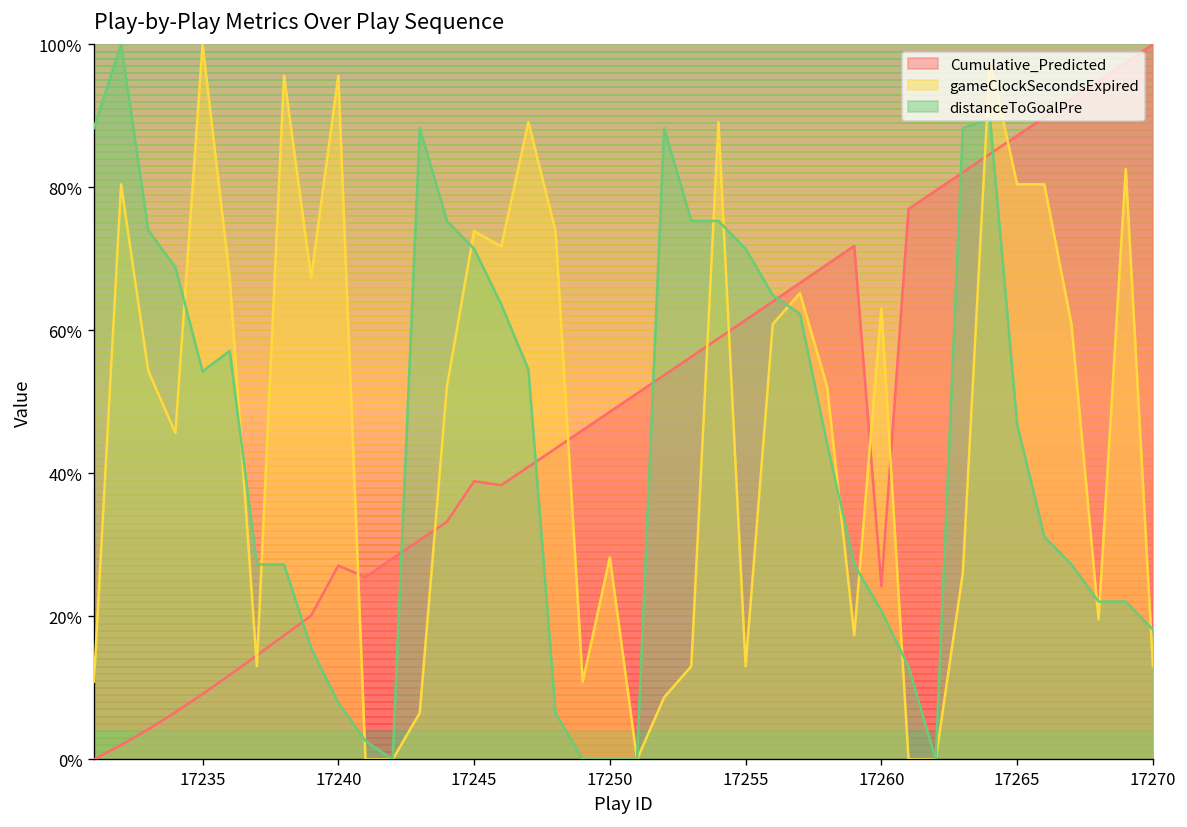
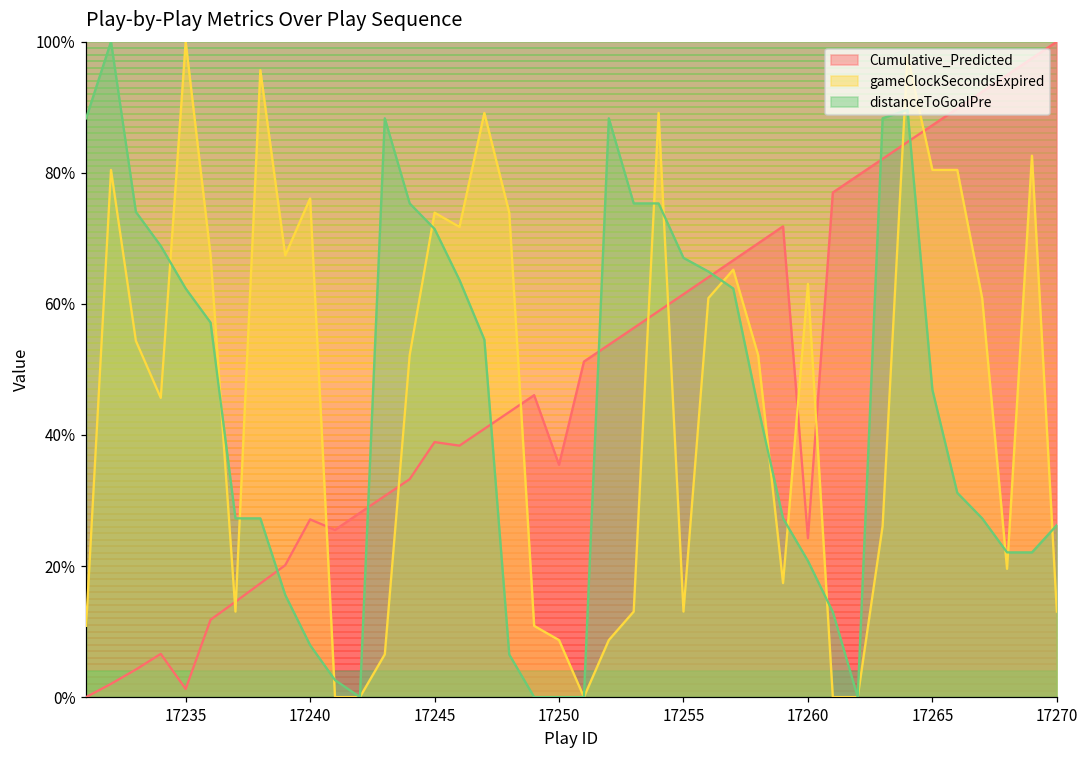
Cumulative_Predicted, 17235: 9% -> 1%
distanceToGoalPre, 17235: 54% -> 62%
gameClockSecondsExpired, 17240: 96% -> 76%
Cumulative_Predicted, 17250: 49% -> 35%
gameClockSecondsExpired, 17250: 28% -> 9%
distanceToGoalPre, 17255: 71% -> 67%
distanceToGoalPre, 17270: 18% -> 26%
